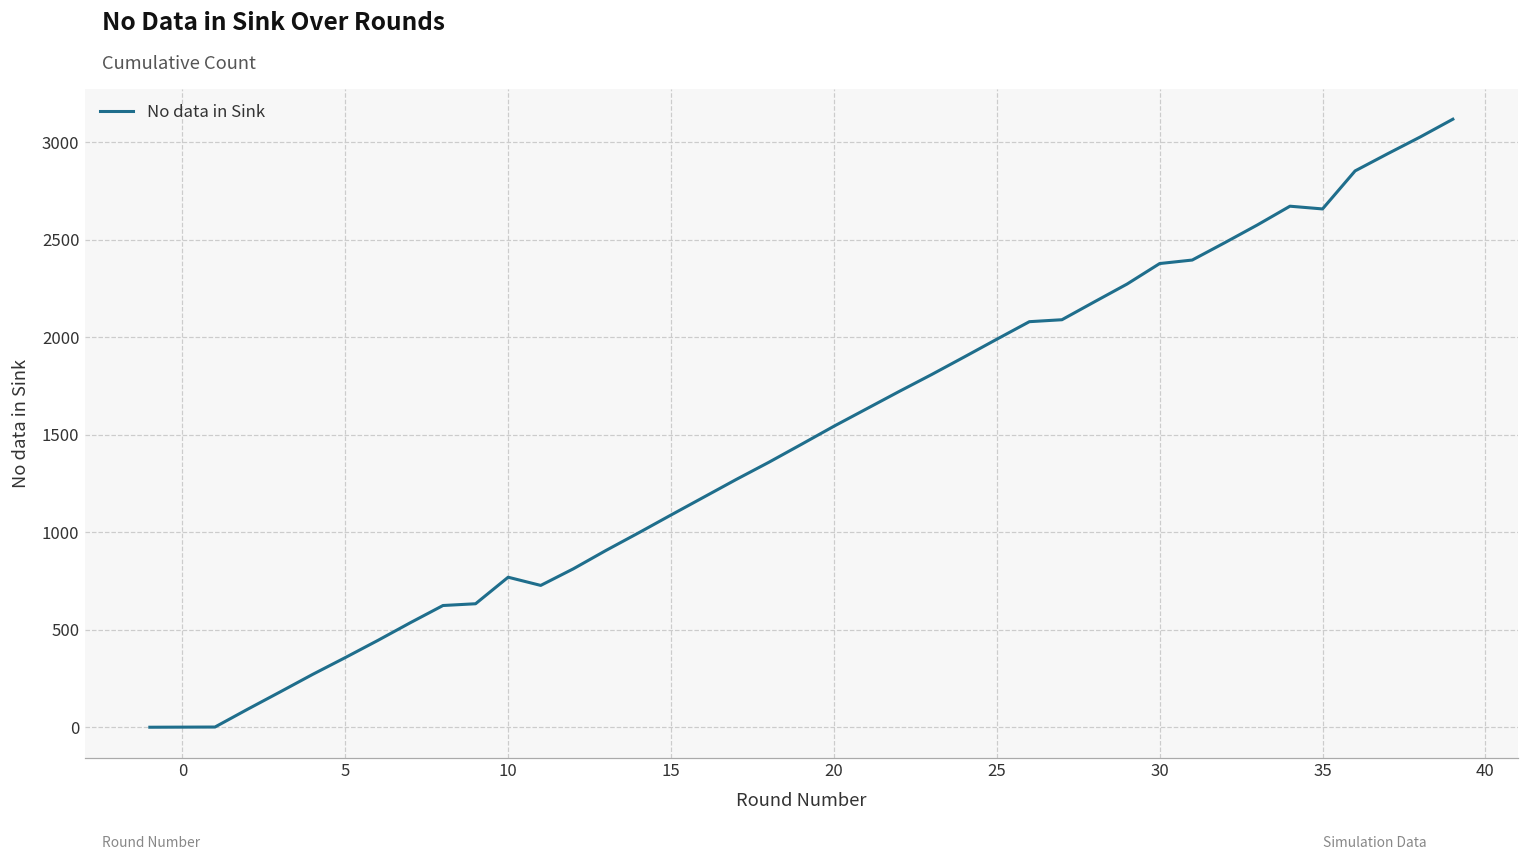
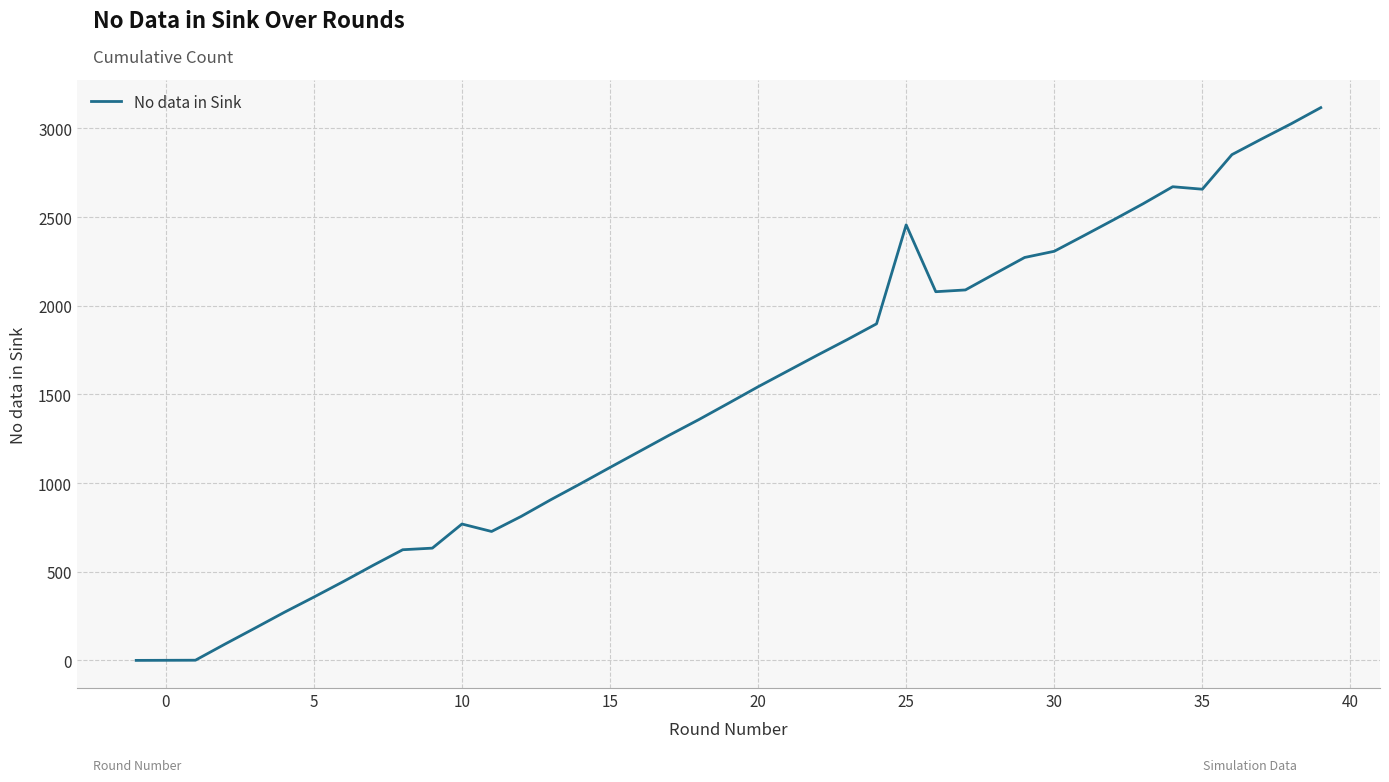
25: 1990 -> 2460
30: 2380 -> 2310
